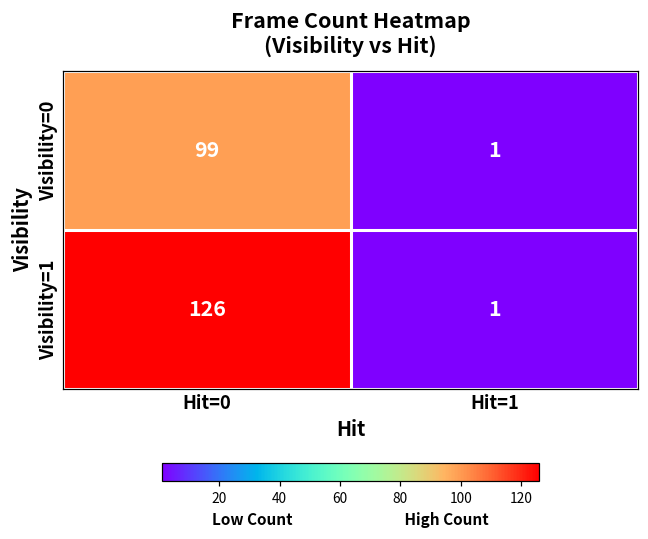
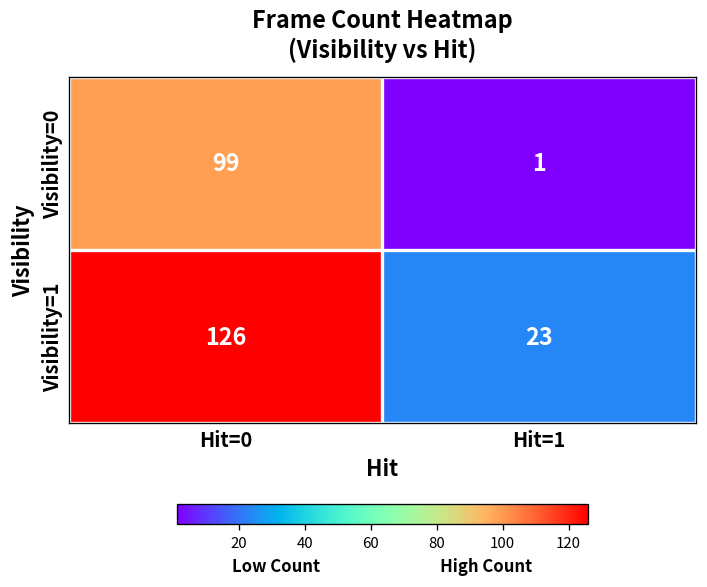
Visibility=1, Hit=1: 1 -> 23
